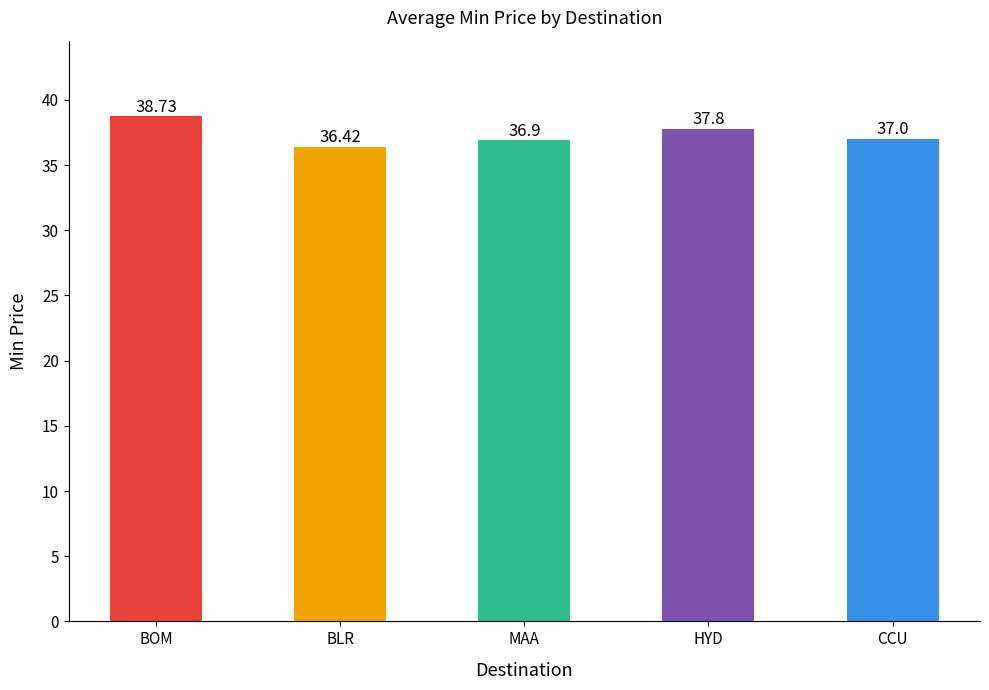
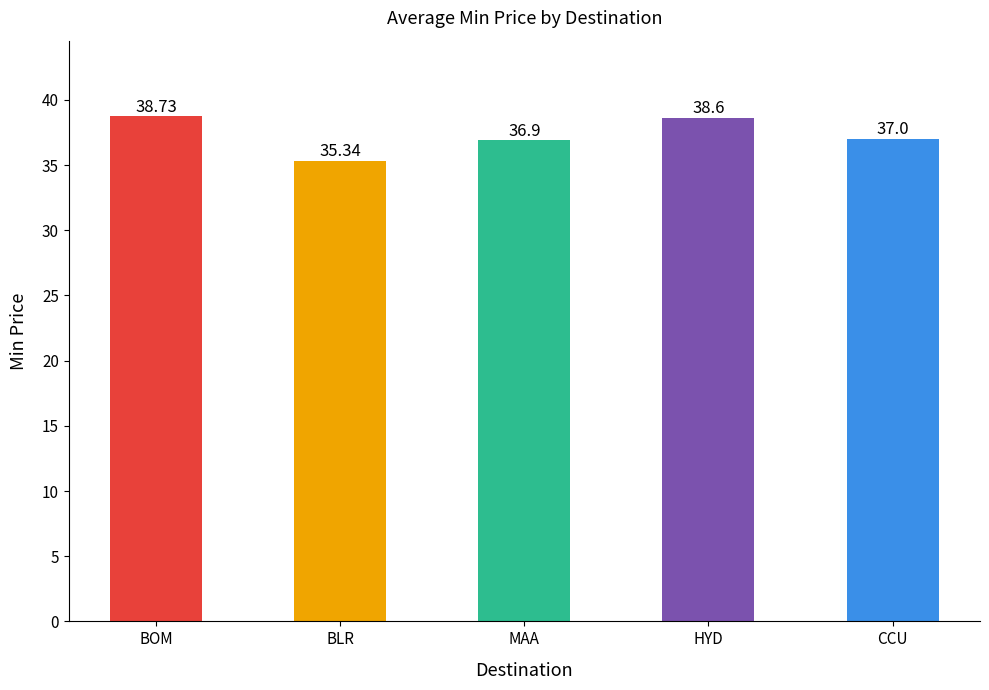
BLR: 36.42 -> 35.34
HYD: 37.8 -> 38.6
